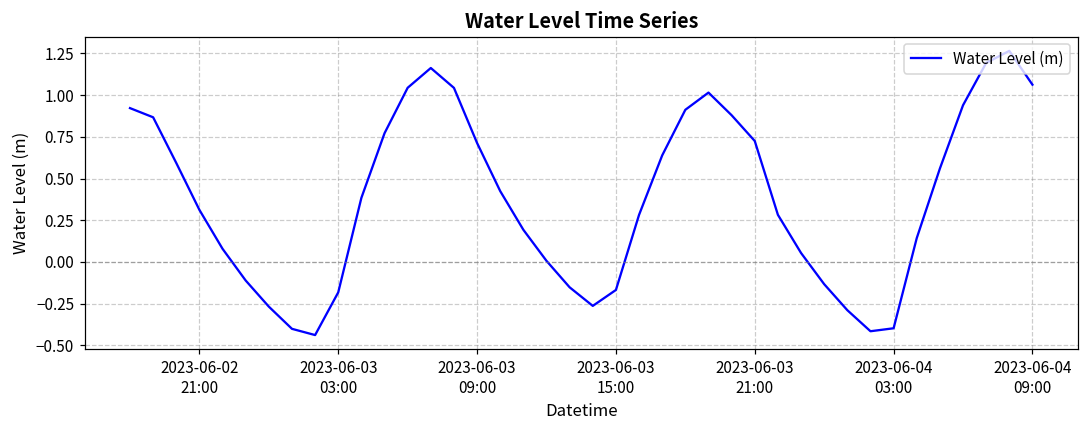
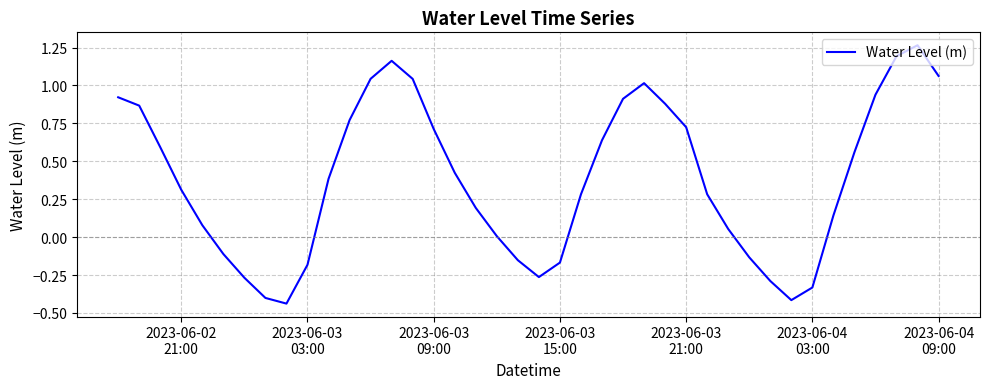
2023-06-04 03:00: -0.40 -> -0.33
